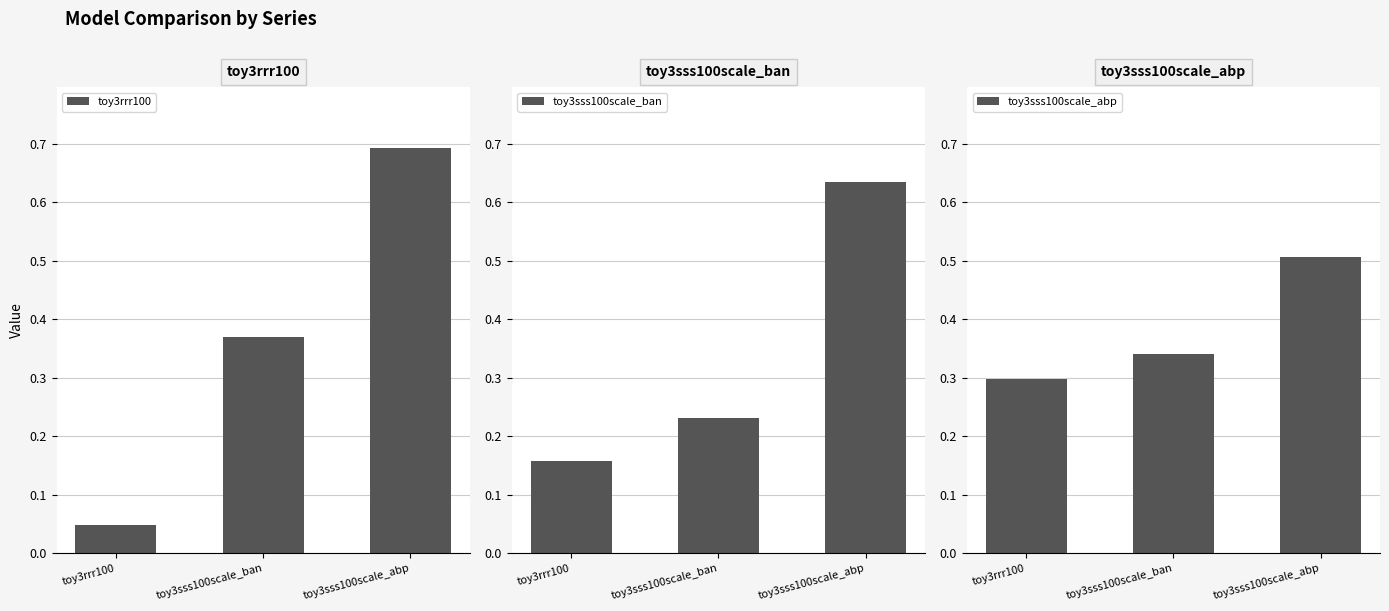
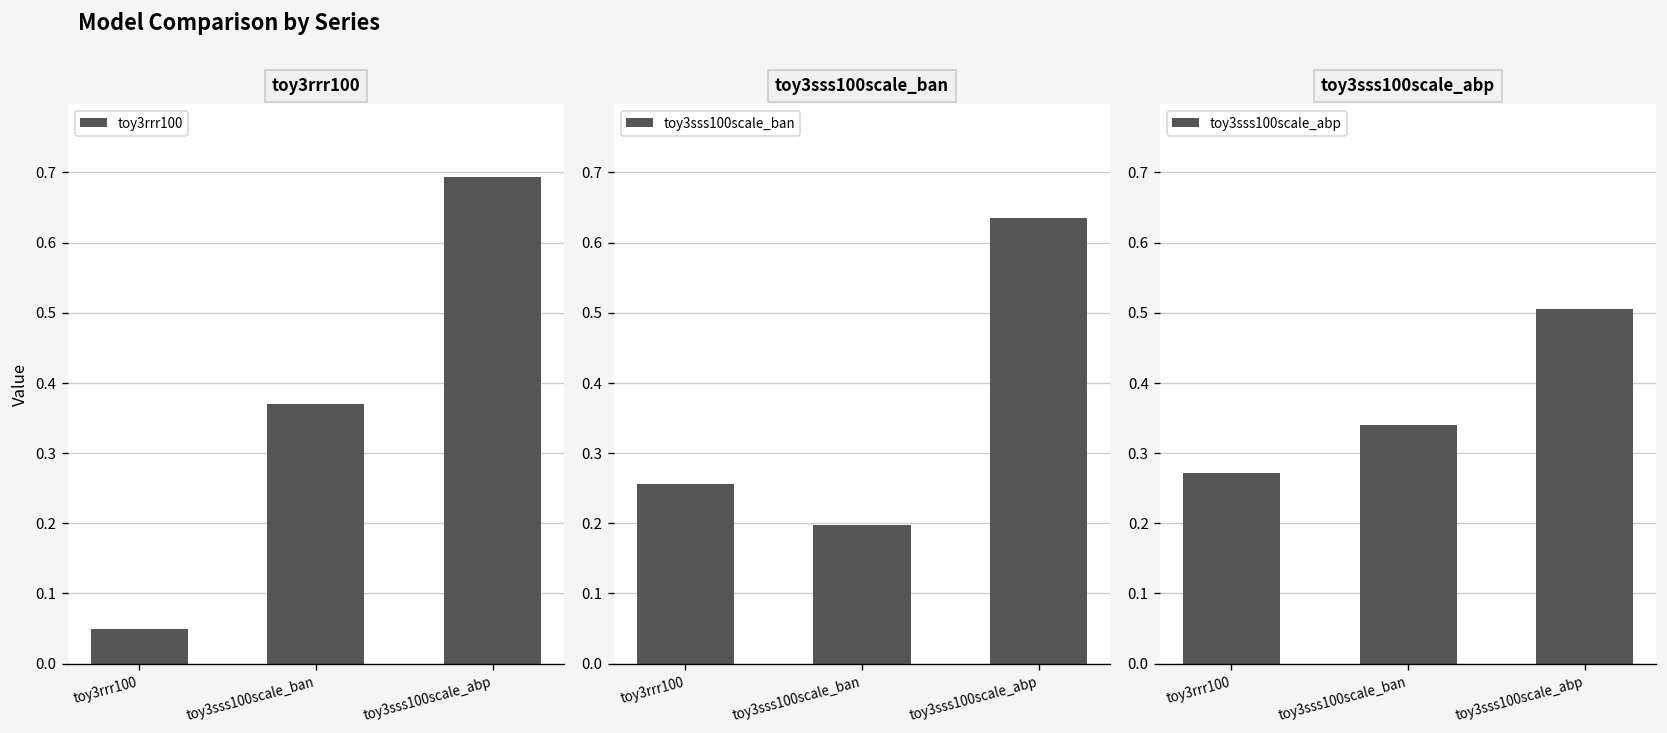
toy3sss100scale_ban, toy3rrr100: 0.16 -> 0.26
toy3sss100scale_ban, toy3sss100scale_ban: 0.23 -> 0.20
toy3sss100scale_abp, toy3rrr100: 0.30 -> 0.27
